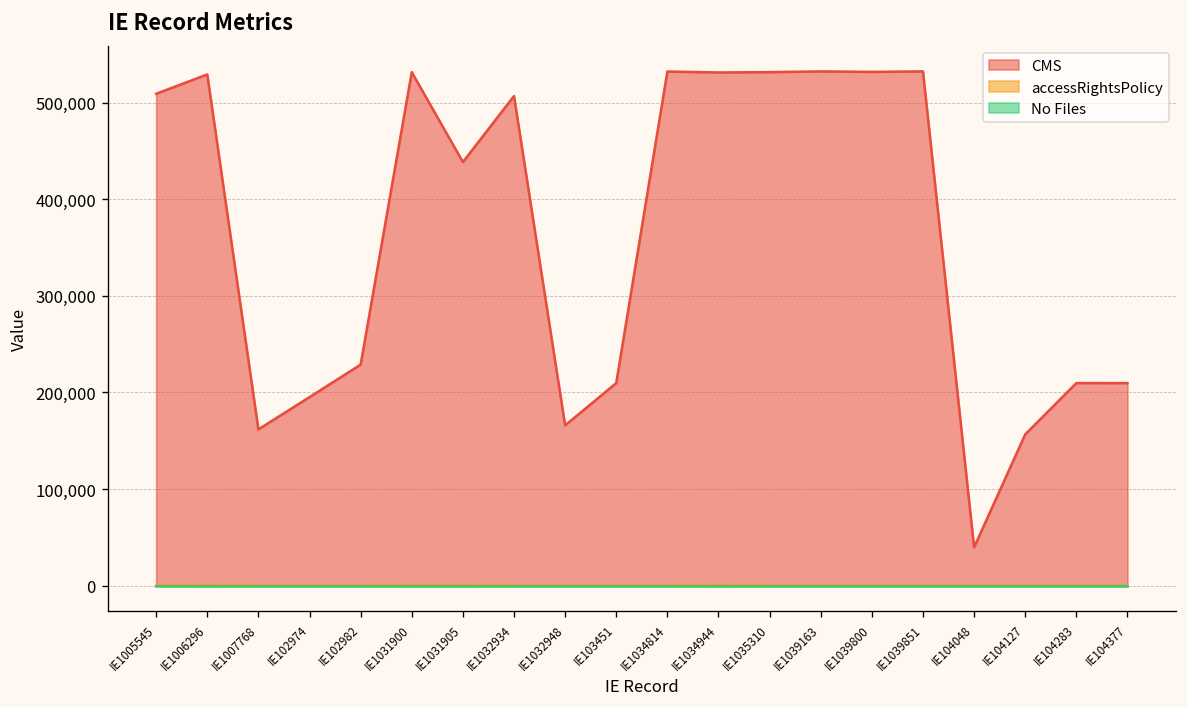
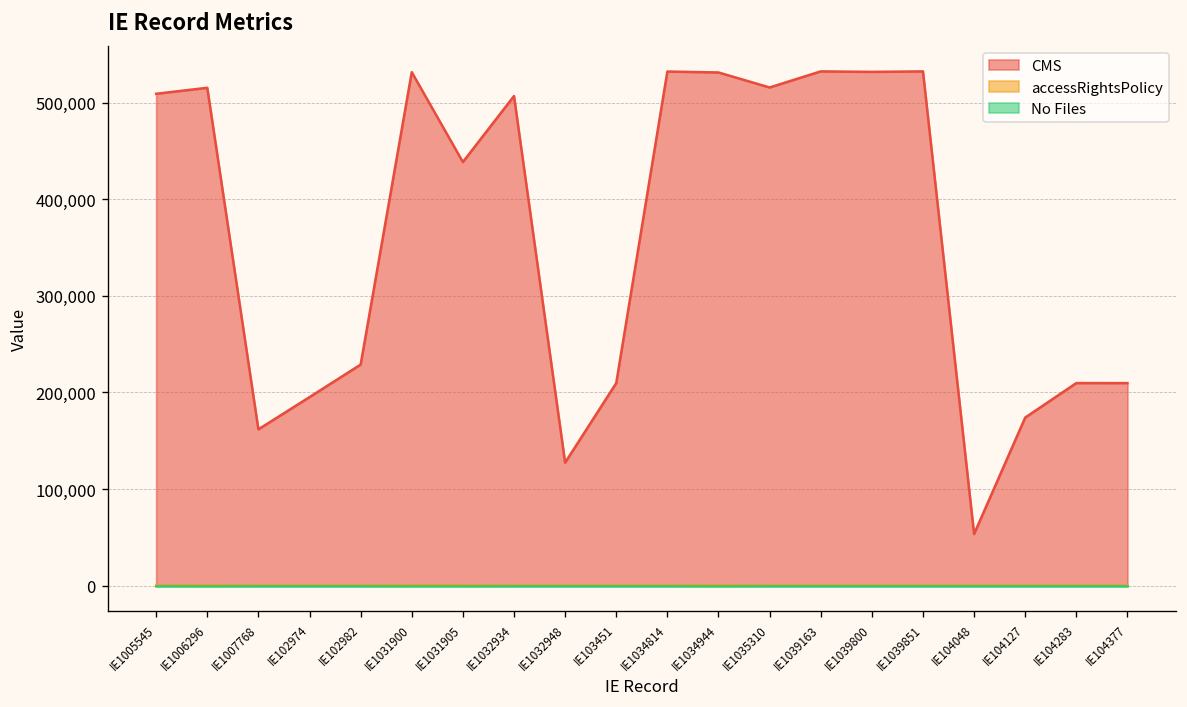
CMS, IE1006296: 530,000 -> 520,000
CMS, IE1032948: 170,000 -> 130,000
CMS, IE1035310: 530,000 -> 520,000
CMS, IE104048: 40,000 -> 50,000
CMS, IE104127: 160,000 -> 170,000
